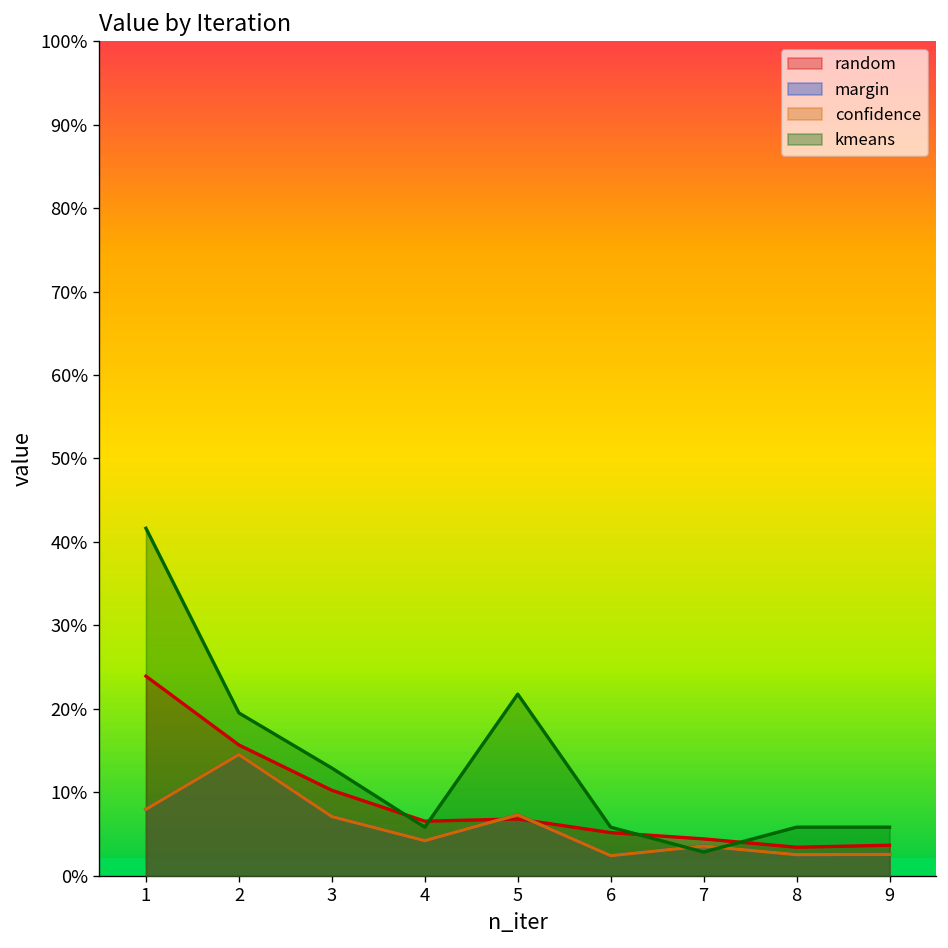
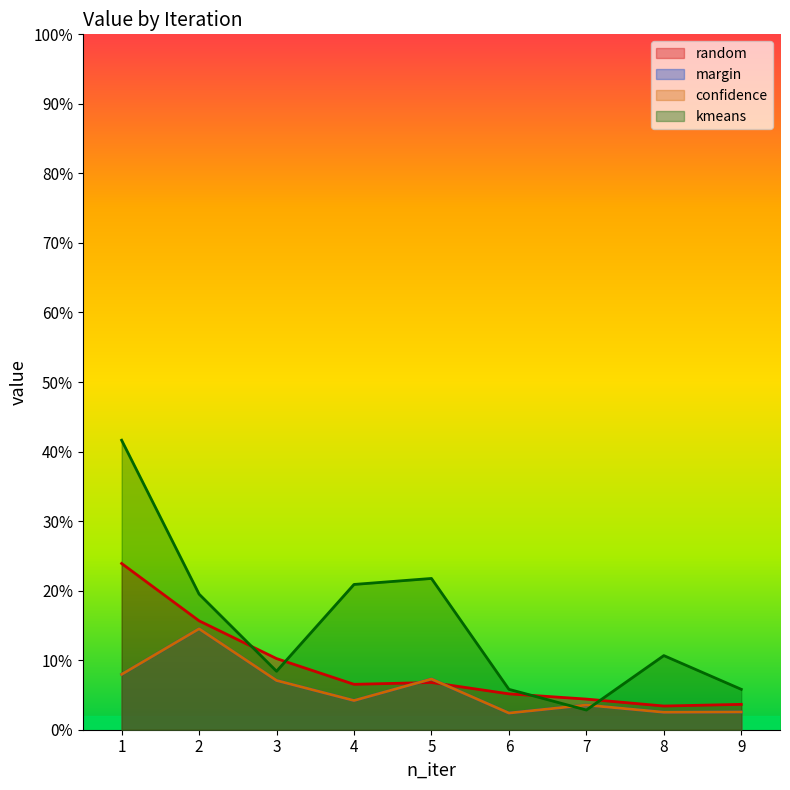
kmeans, 3: 13% -> 8%
kmeans, 4: 6% -> 21%
kmeans, 8: 6% -> 11%
